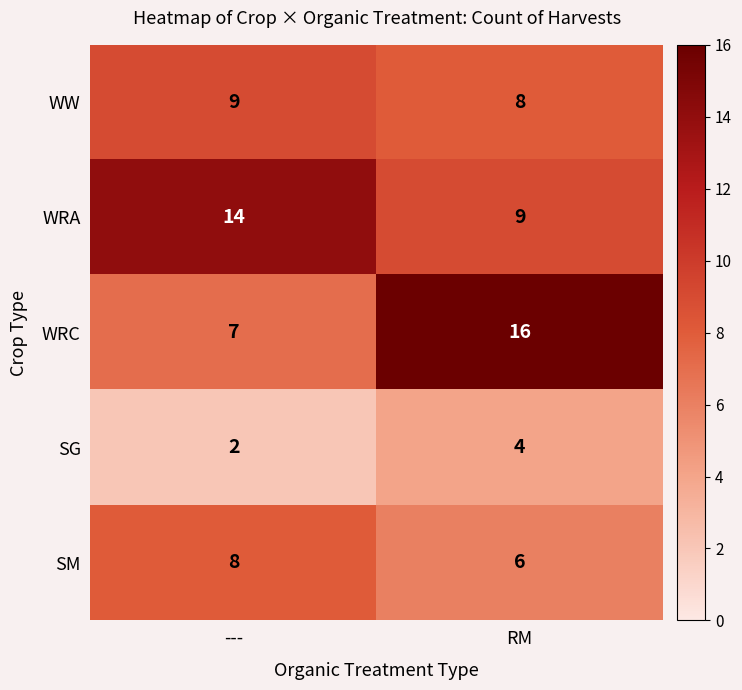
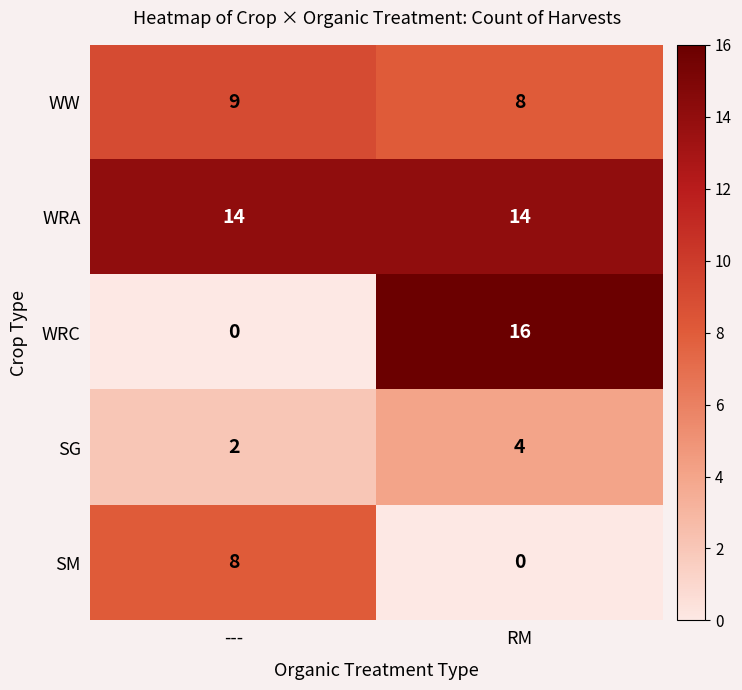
WRA, RM: 9 -> 14
WRC, ---: 7 -> 0
SM, RM: 6 -> 0
